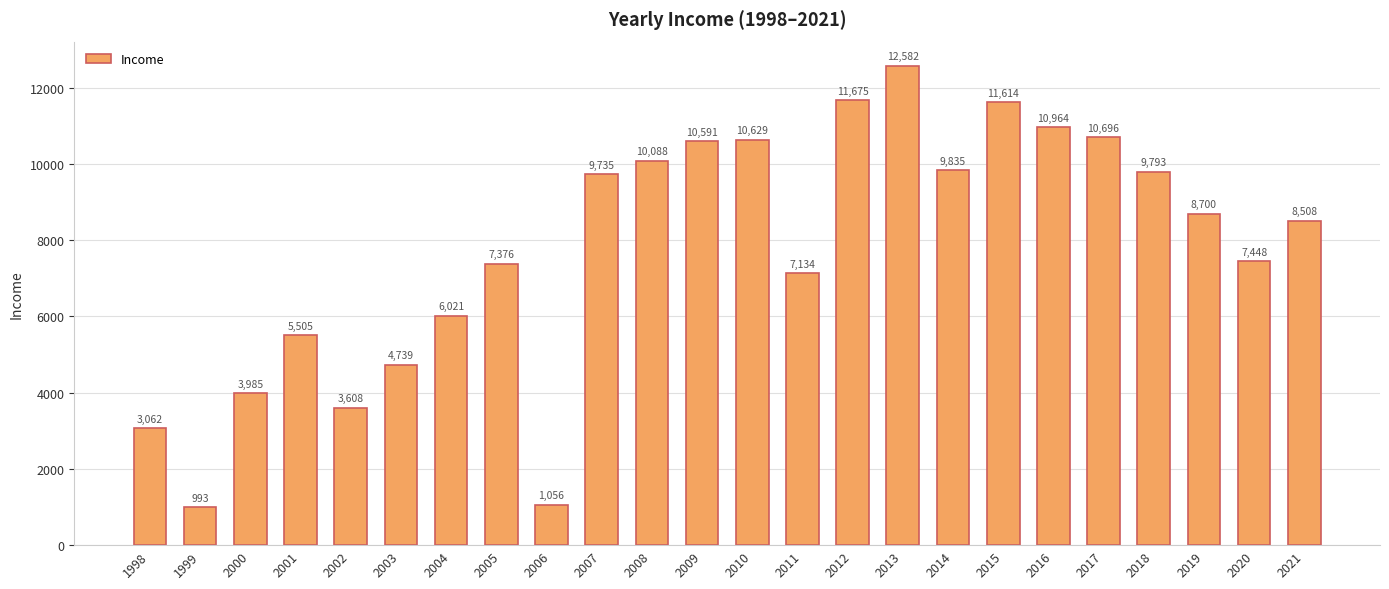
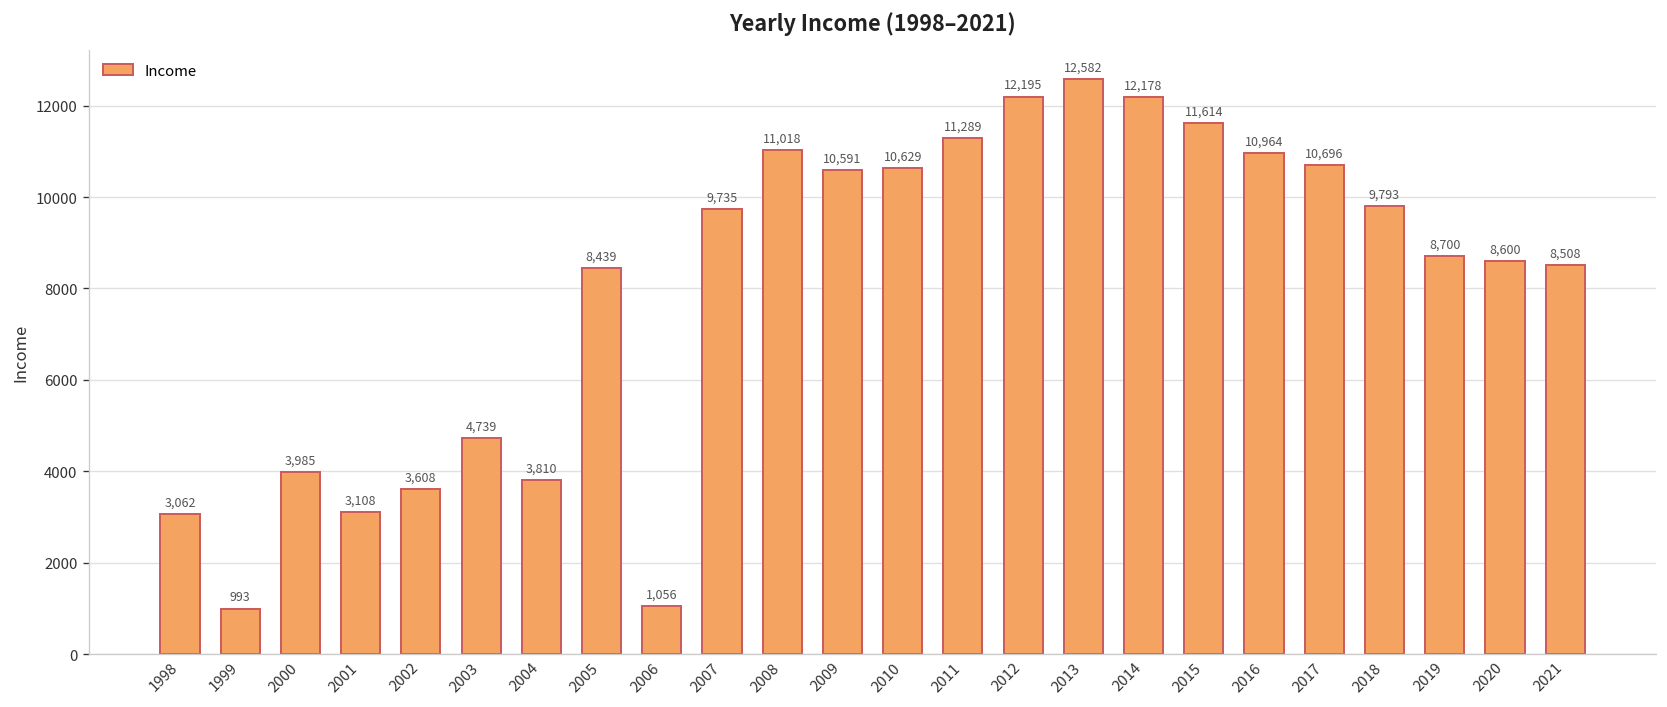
2001: 5,505 -> 3,108
2004: 6,021 -> 3,810
2005: 7,376 -> 8,439
2008: 10,088 -> 11,018
2011: 7,134 -> 11,289
2012: 11,675 -> 12,195
2014: 9,835 -> 12,178
2020: 7,448 -> 8,600
